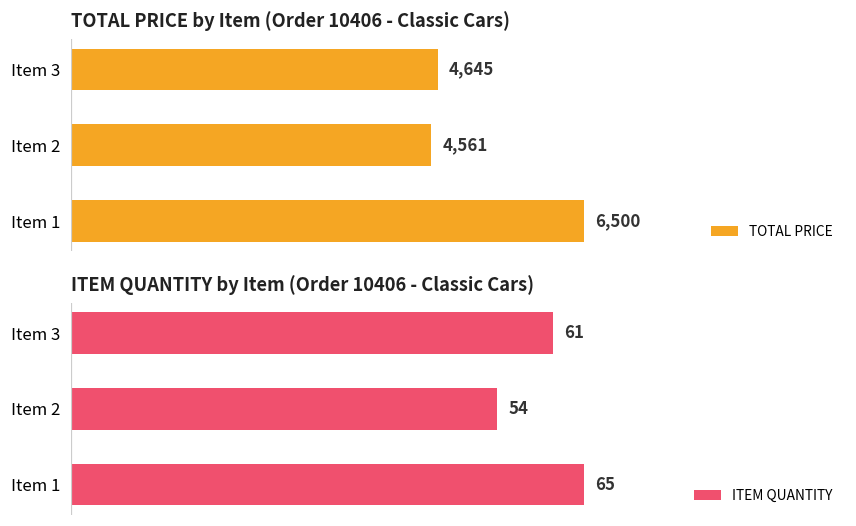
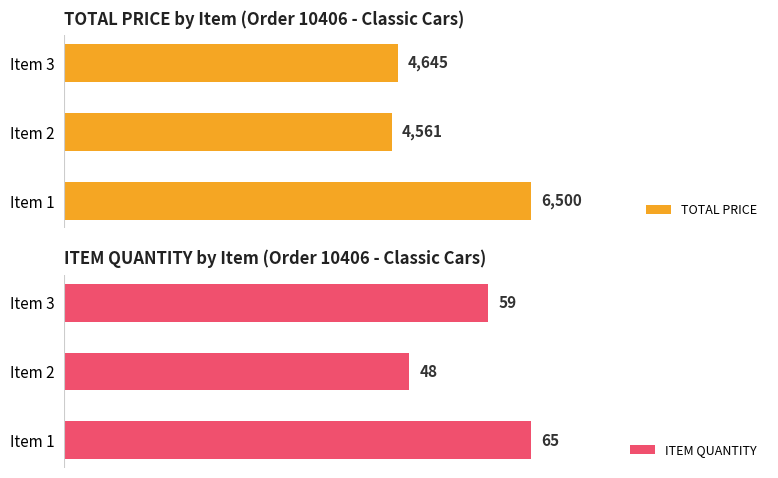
ITEM QUANTITY by Item (Order 10406 - Classic Cars), Item 3: 61 -> 59
ITEM QUANTITY by Item (Order 10406 - Classic Cars), Item 2: 54 -> 48
